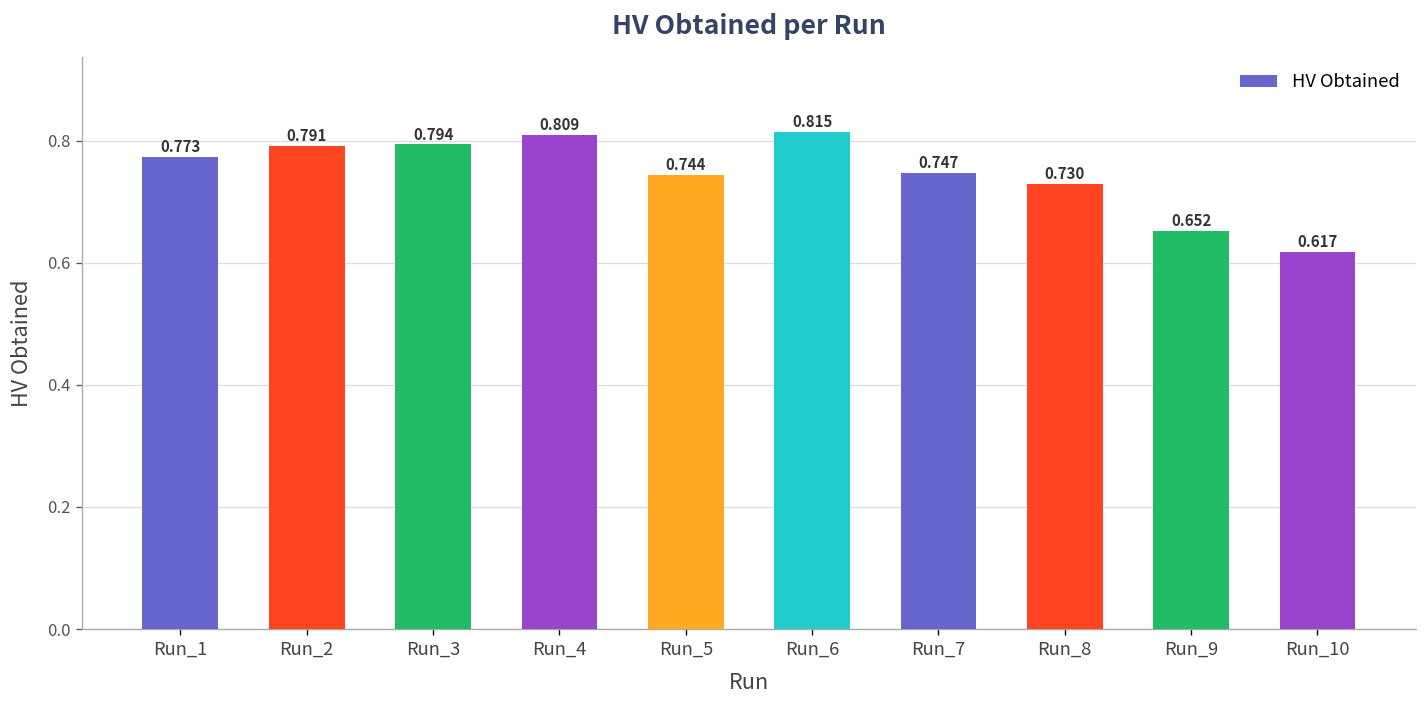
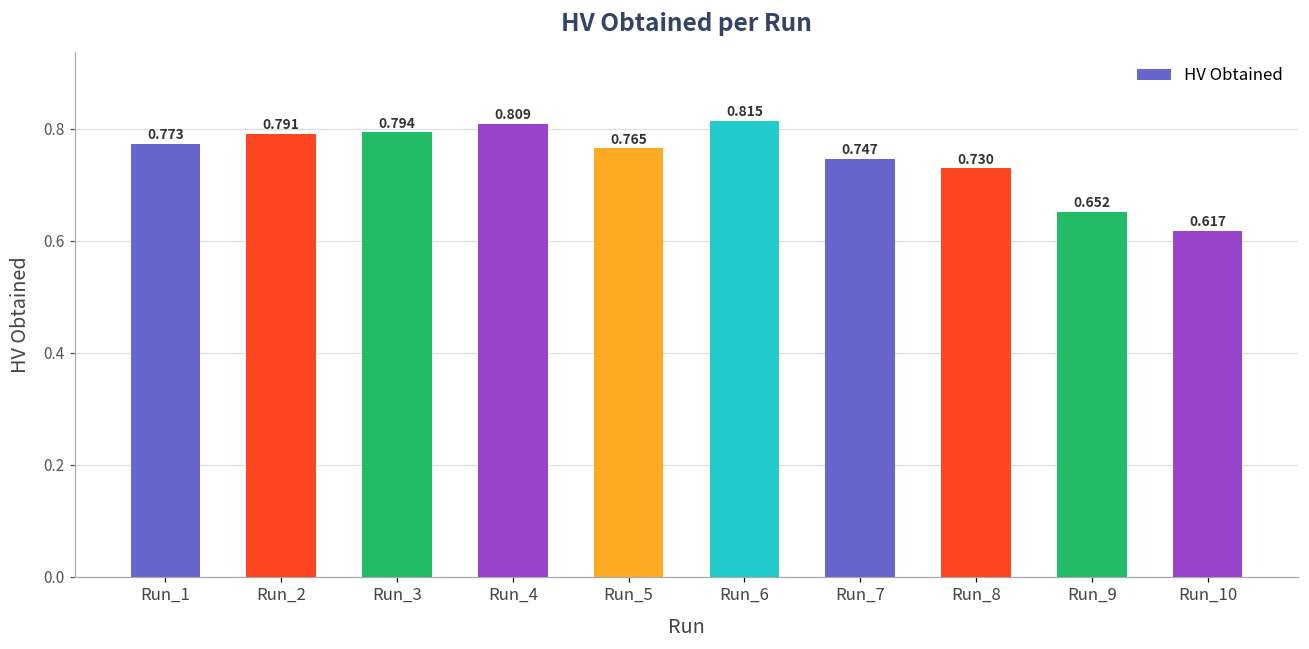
Run_5: 0.744 -> 0.765
